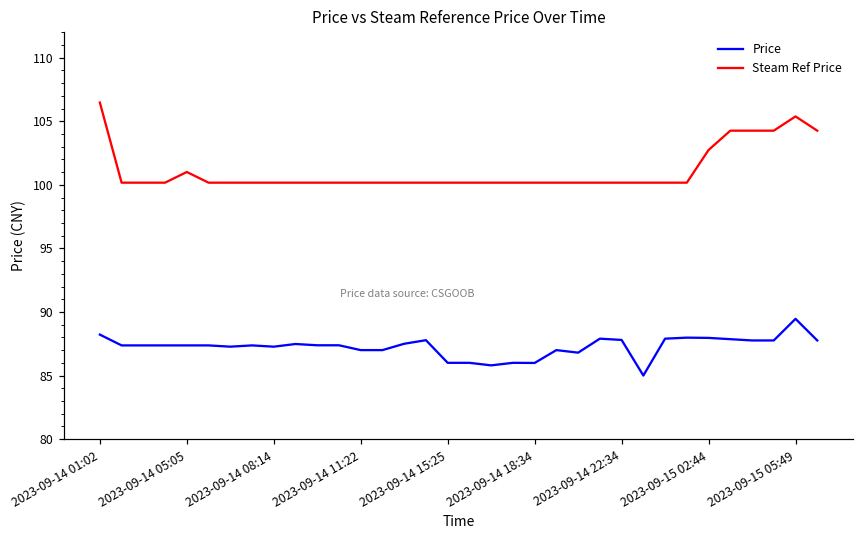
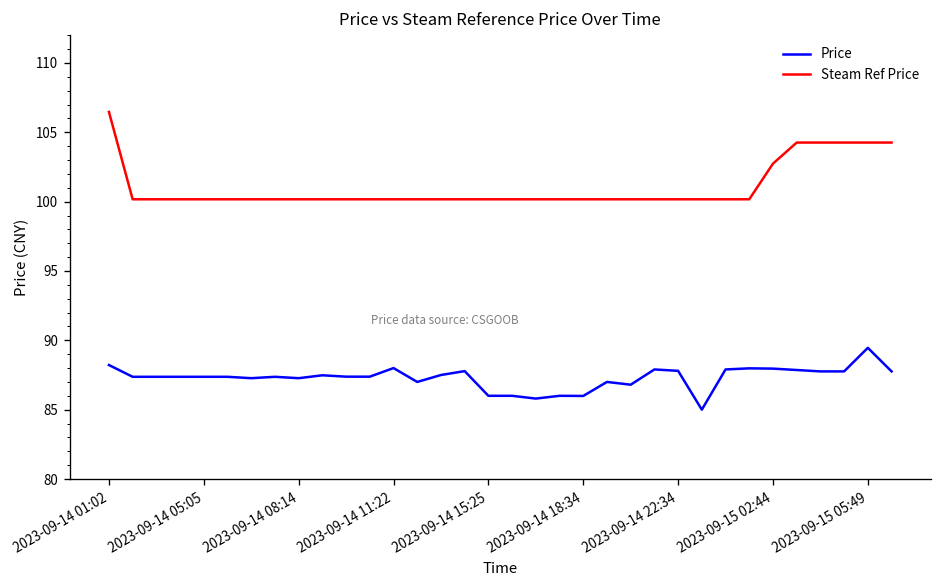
Steam Ref Price, 2023-09-14 05:05: 101.0 -> 100.2
Price, 2023-09-14 11:22: 87 -> 88
Steam Ref Price, 2023-09-15 05:49: 105.4 -> 104.3
